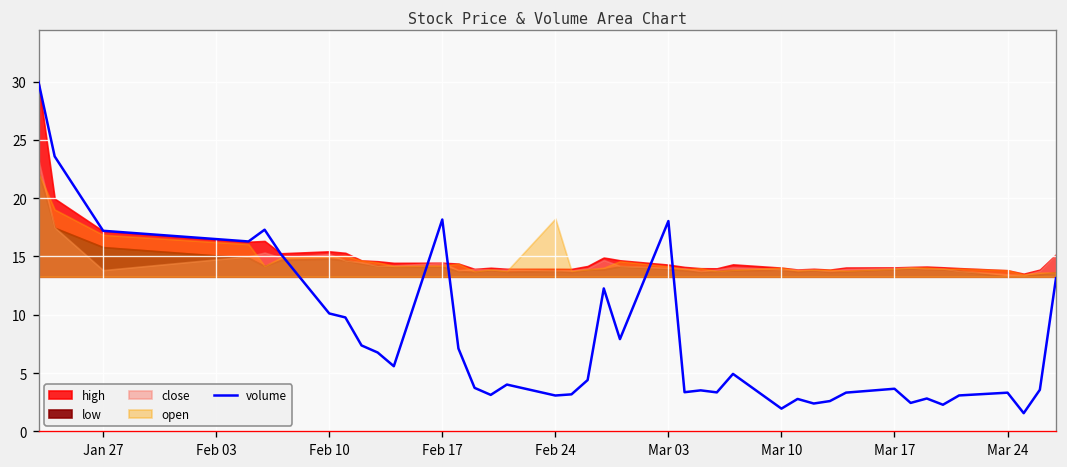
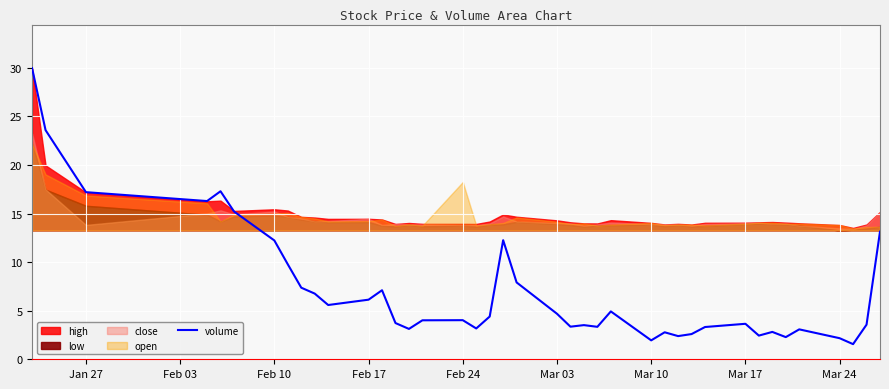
volume, Feb 10: 10 -> 12
volume, Feb 17: 18 -> 6
volume, Feb 24: 3 -> 4
volume, Mar 03: 18 -> 5
volume, Mar 24: 3 -> 2
